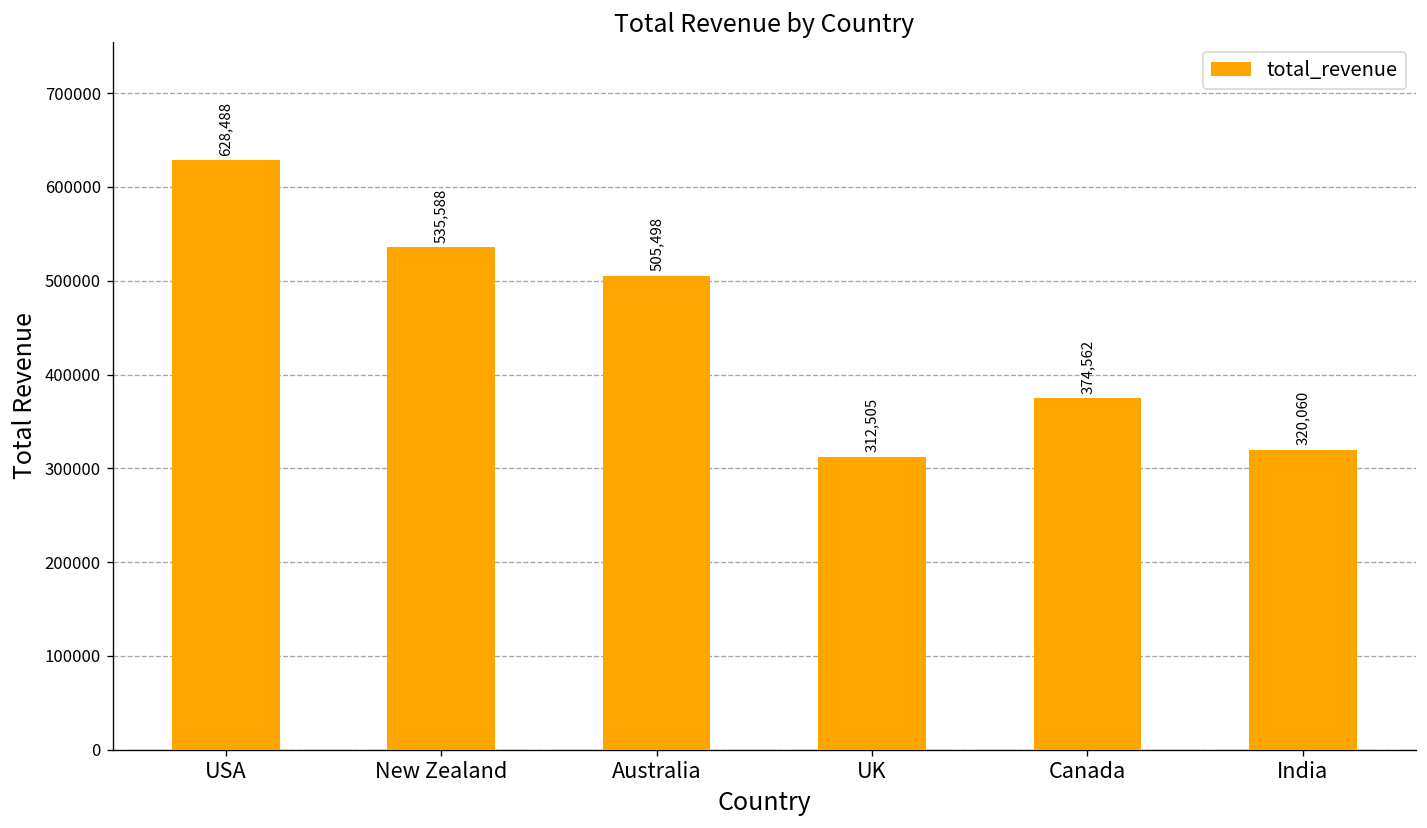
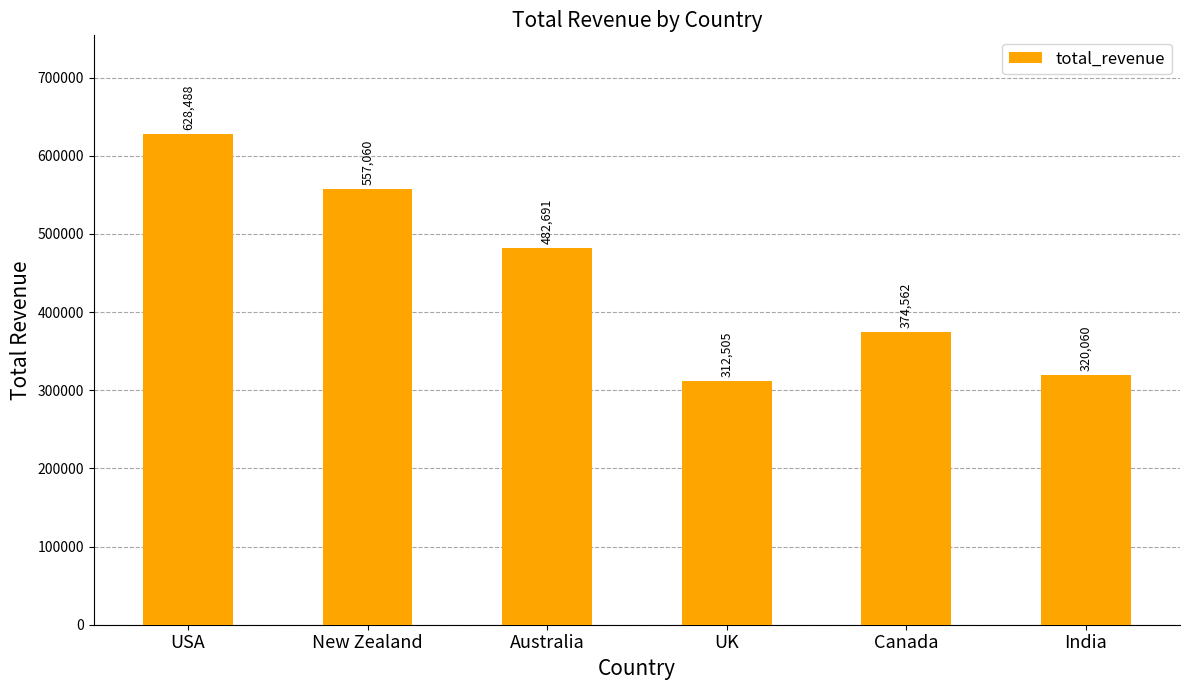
New Zealand: 535,588 -> 557,060
Australia: 505,498 -> 482,691
